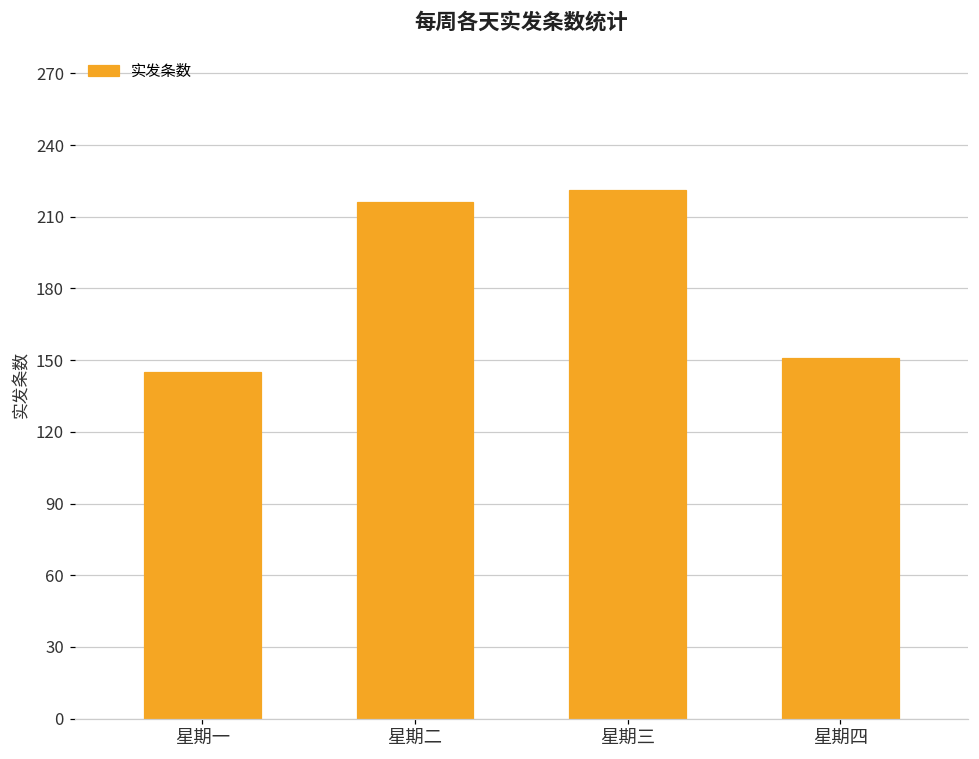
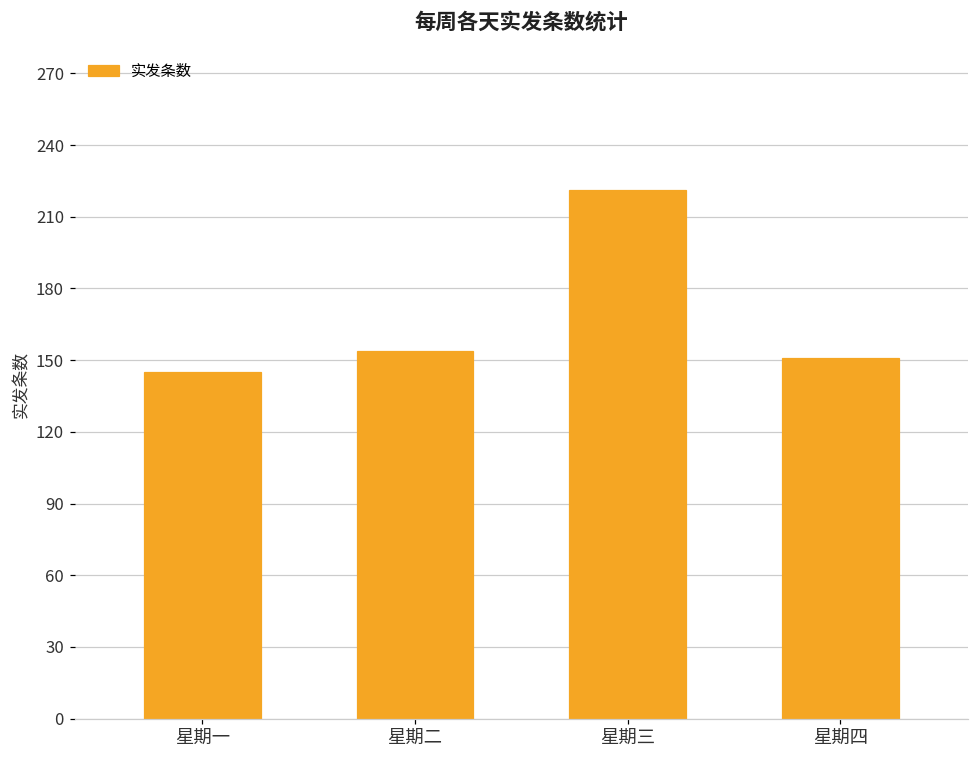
星期二: 216 -> 154
